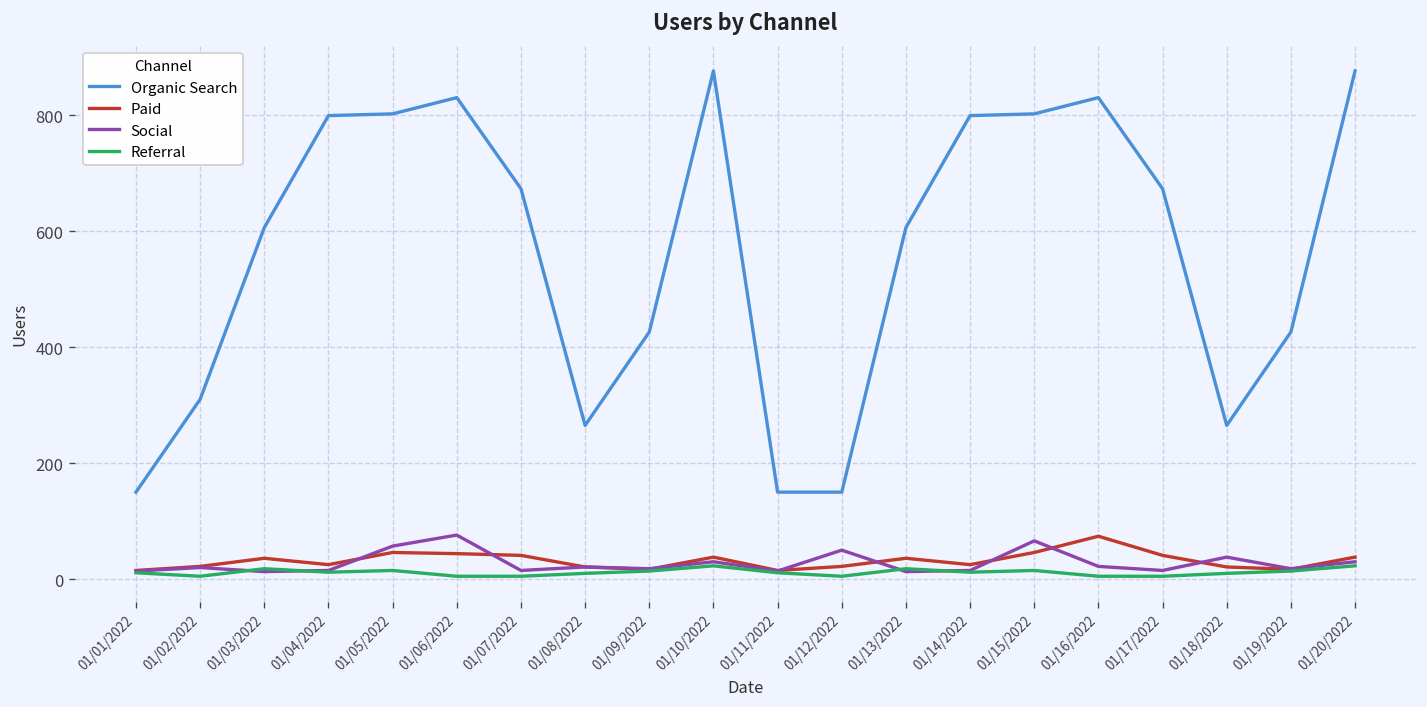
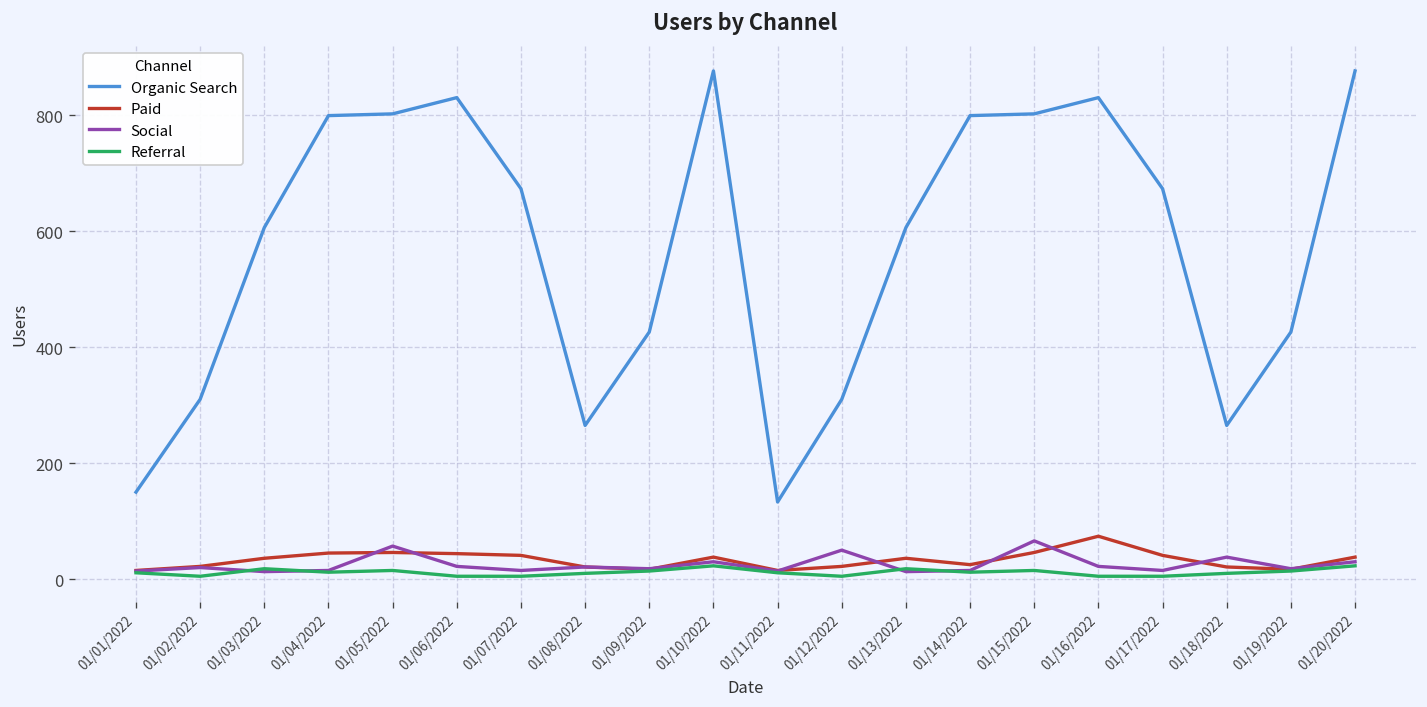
Paid, 01/04/2022: 30 -> 50
Social, 01/06/2022: 80 -> 20
Organic Search, 01/11/2022: 150 -> 130
Organic Search, 01/12/2022: 150 -> 310
